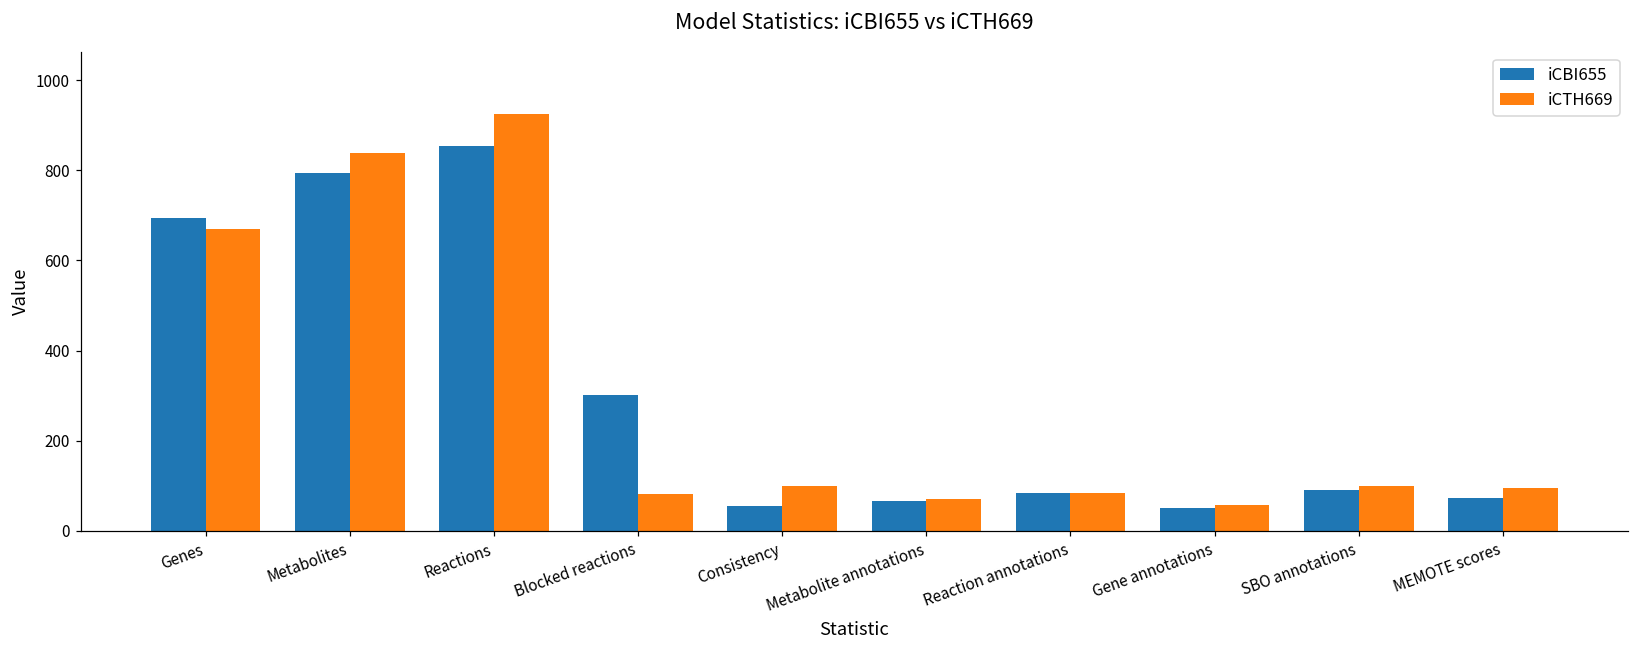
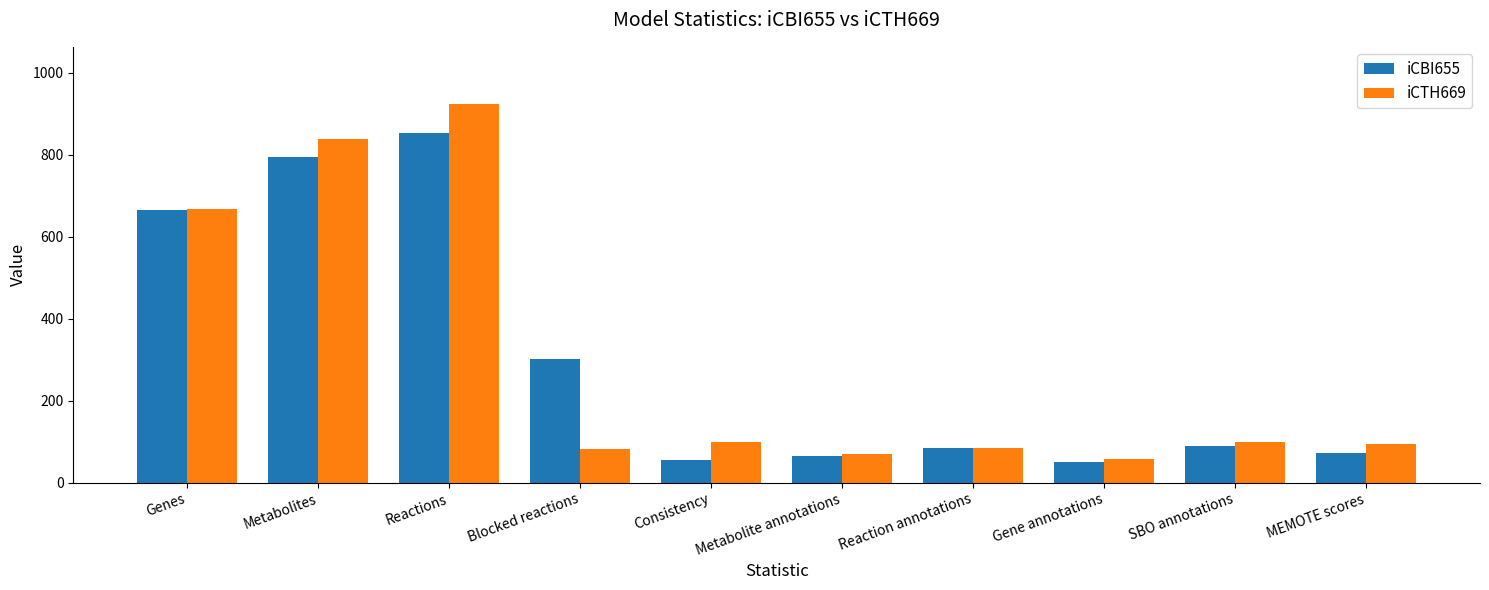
iCBI655, Genes: 700 -> 670
